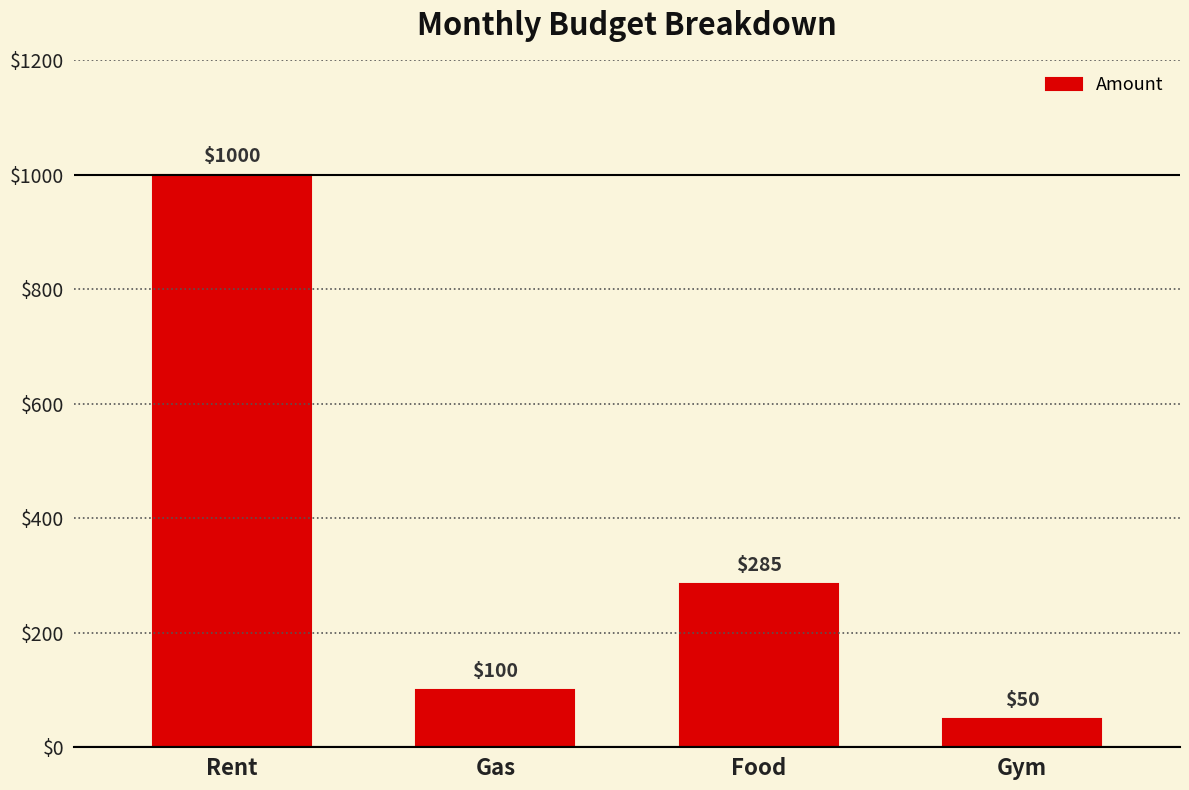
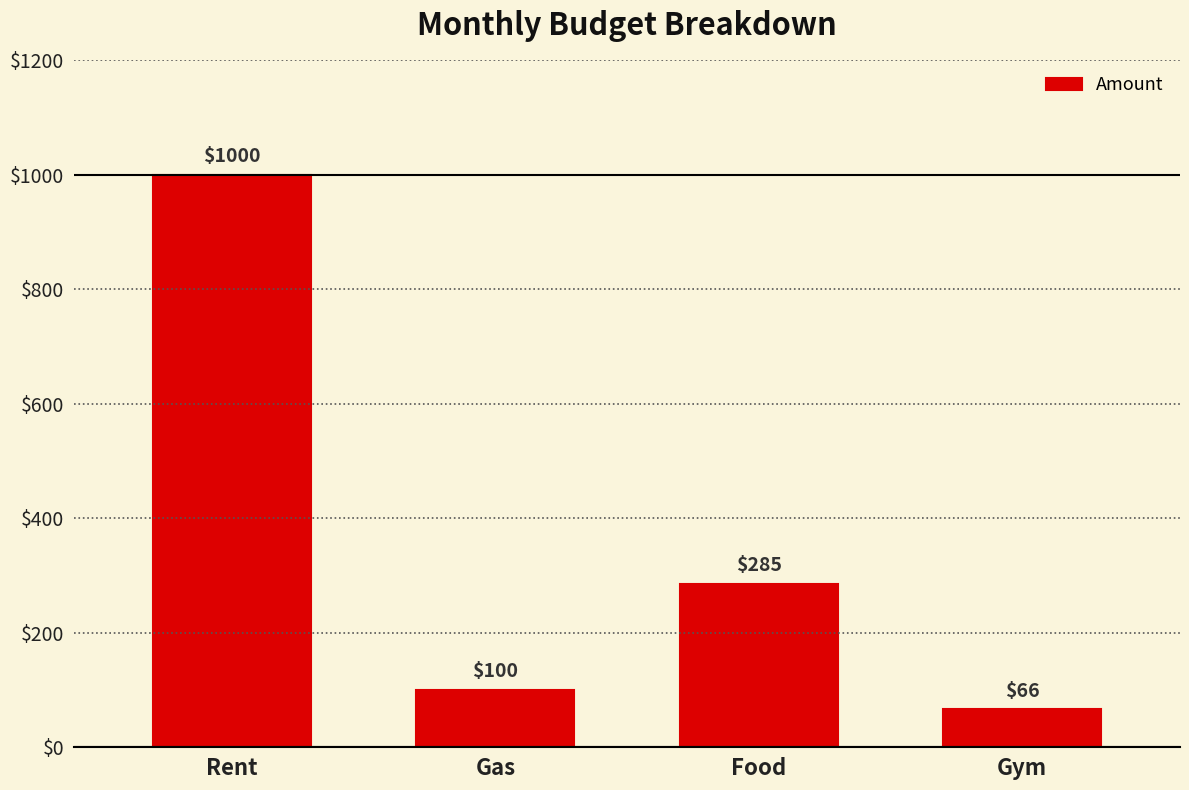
Gym: $50 -> $66
